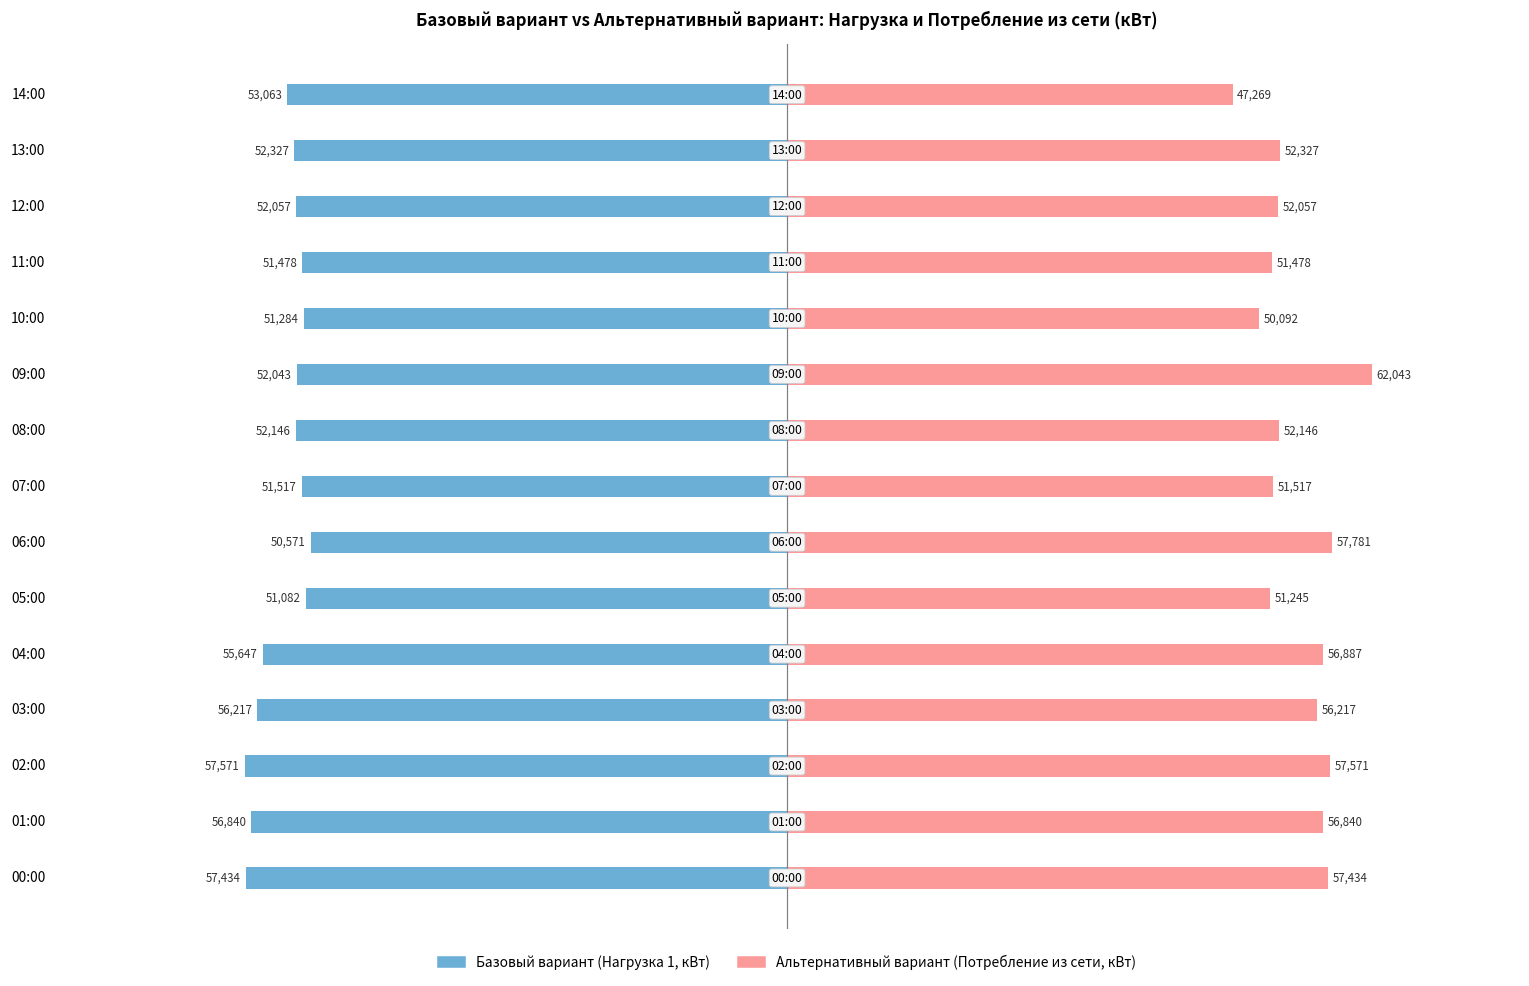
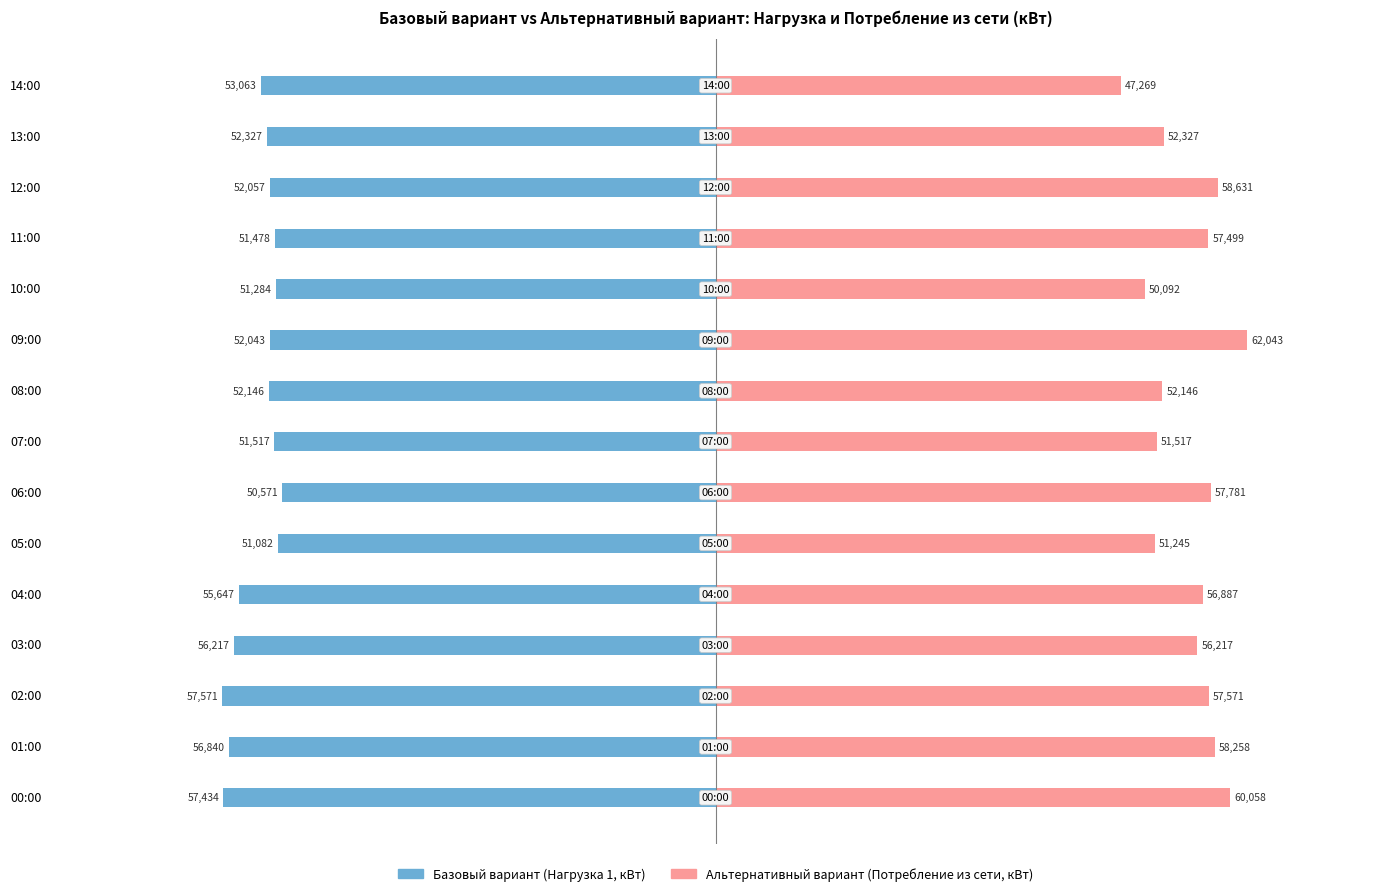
Альтернативный вариант (Потребление из сети, кВт), 12:00: 52,057 -> 58,631
Альтернативный вариант (Потребление из сети, кВт), 11:00: 51,478 -> 57,499
Альтернативный вариант (Потребление из сети, кВт), 01:00: 56,840 -> 58,258
Альтернативный вариант (Потребление из сети, кВт), 00:00: 57,434 -> 60,058
